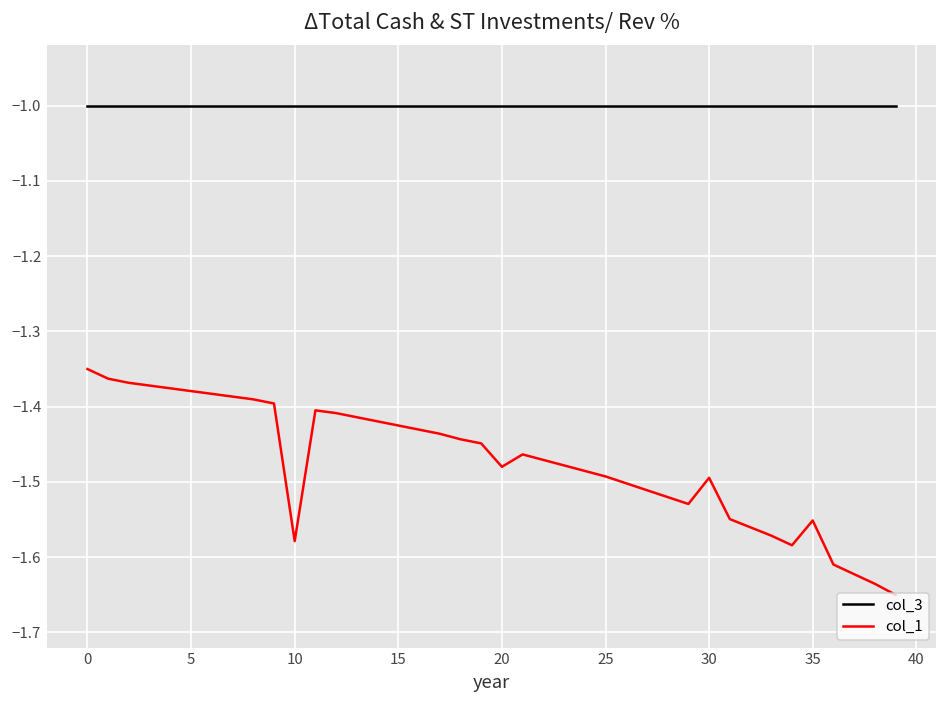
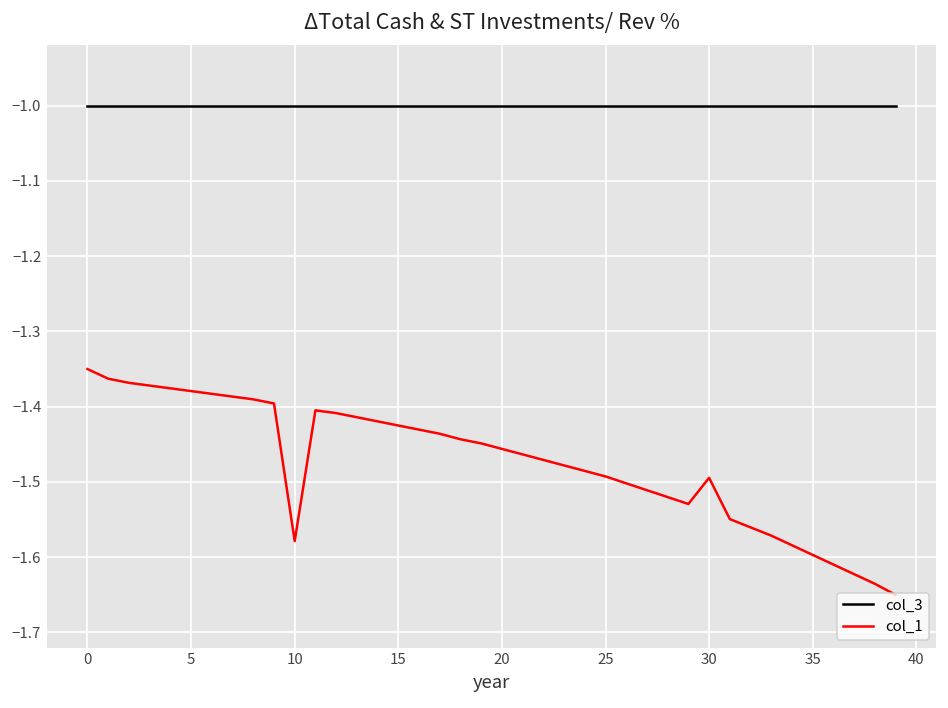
col_1, 20: -1.48 -> -1.46
col_1, 35: -1.55 -> -1.60
